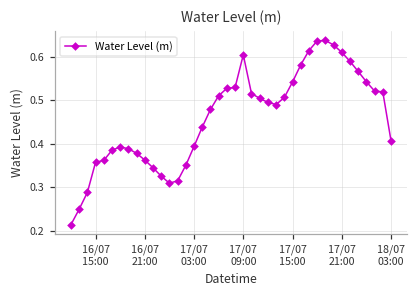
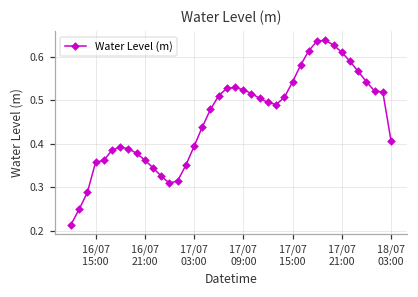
17/07 09:00: 0.60 -> 0.52
